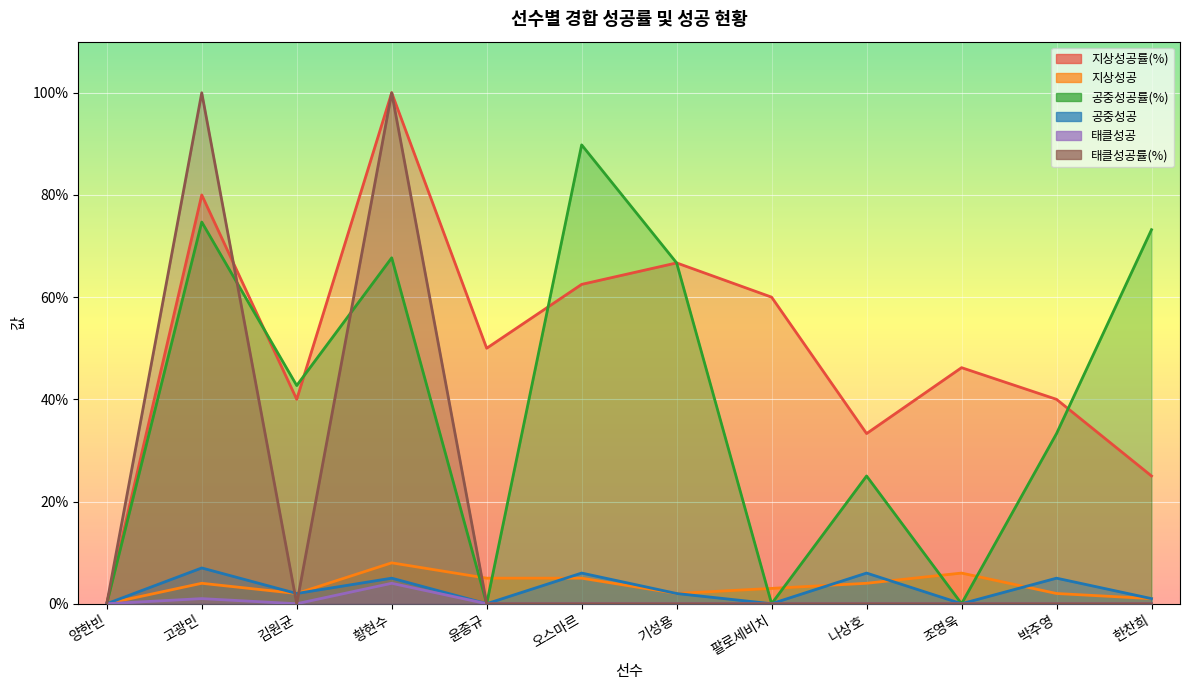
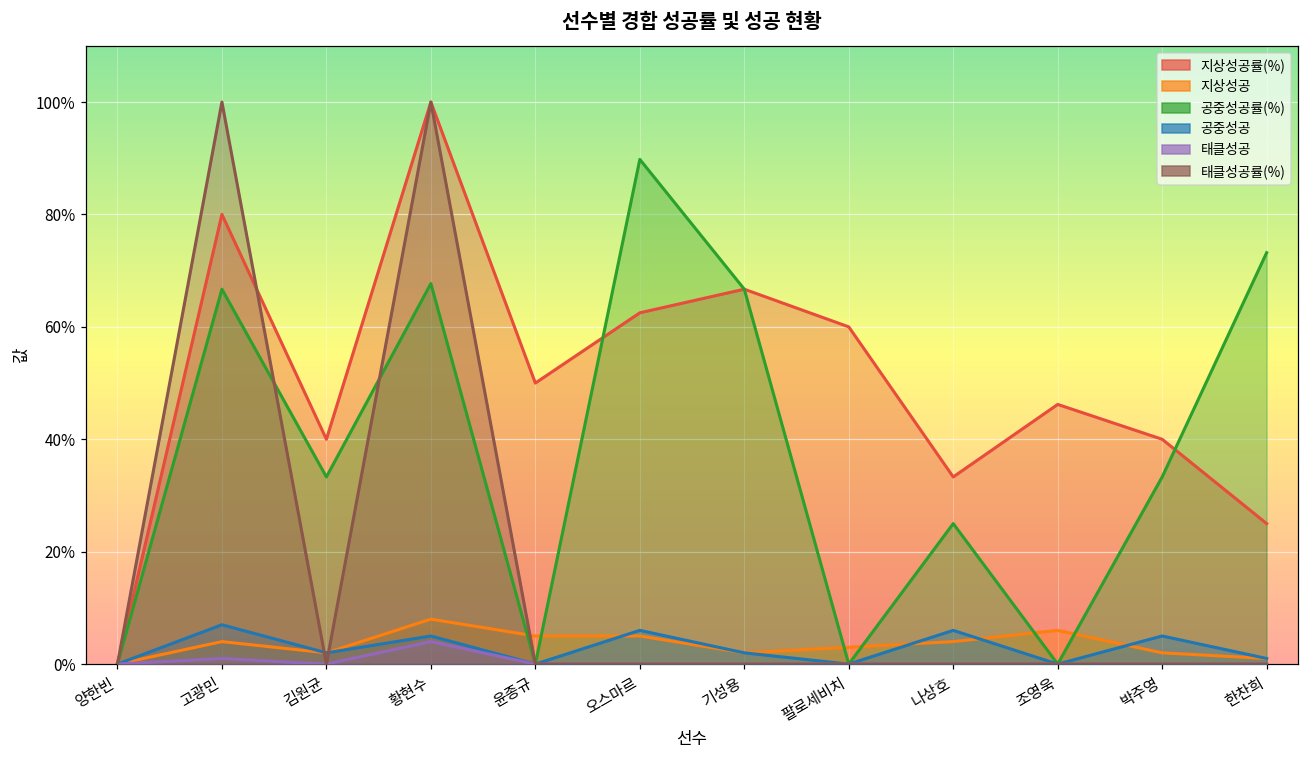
공중성공률(%), 고광민: 75% -> 67%
공중성공률(%), 김원균: 43% -> 33%
